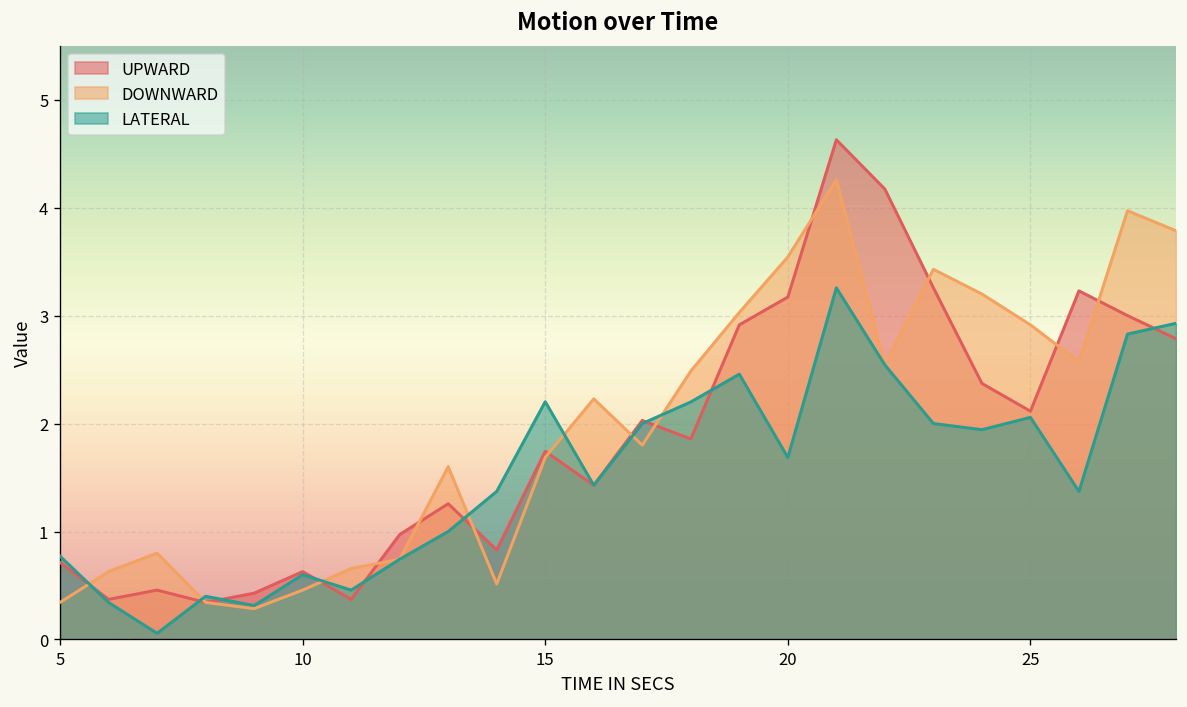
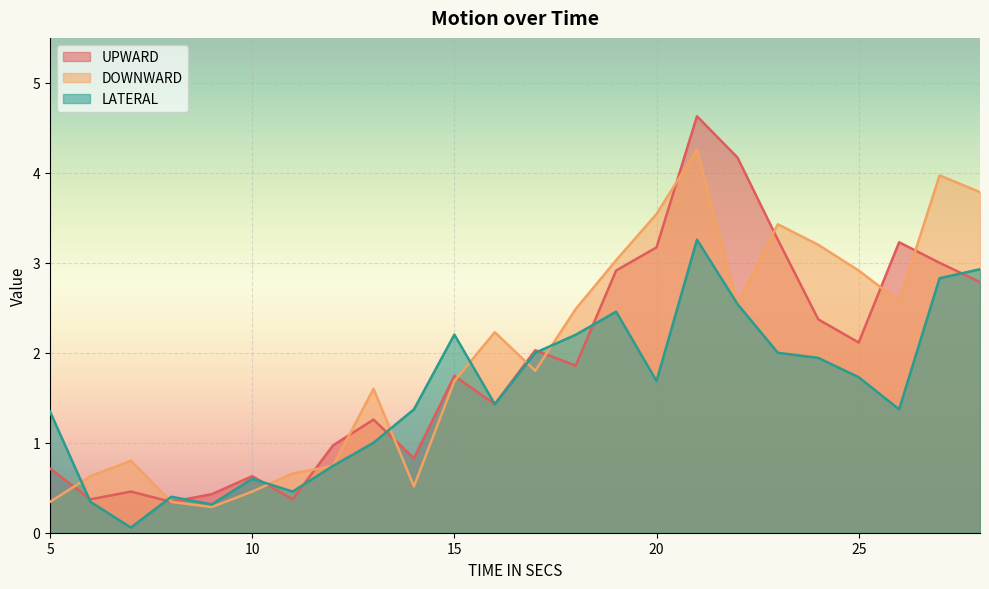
LATERAL, 5: 0.8 -> 1.3
LATERAL, 25: 2.1 -> 1.7
